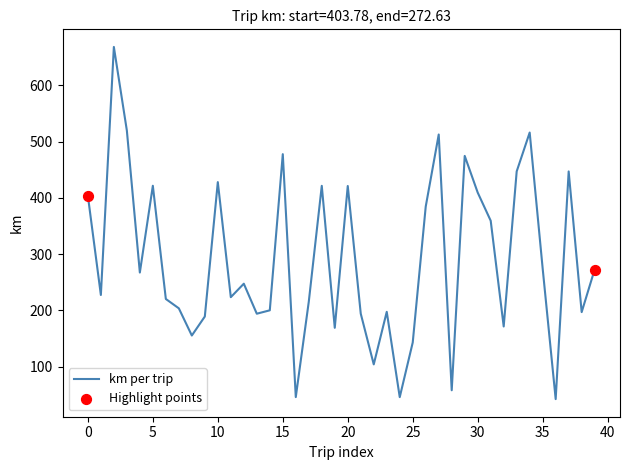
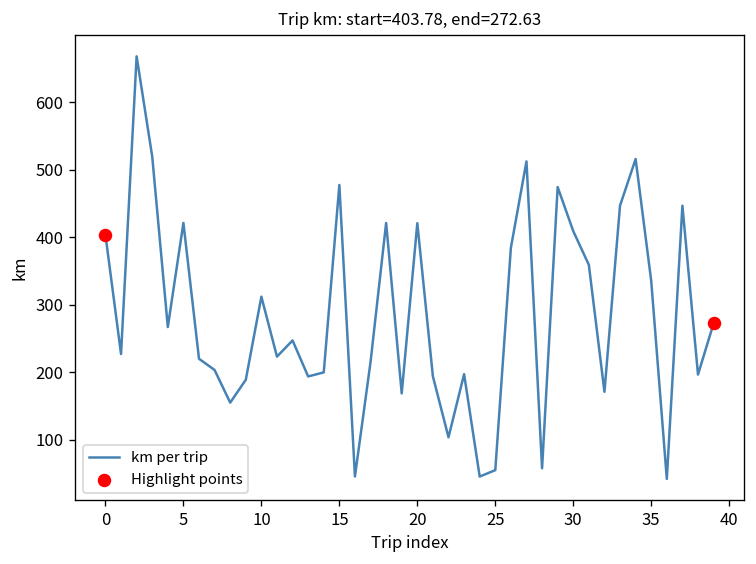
km per trip, 10: 430 -> 310
km per trip, 25: 140 -> 60
km per trip, 35: 270 -> 340
